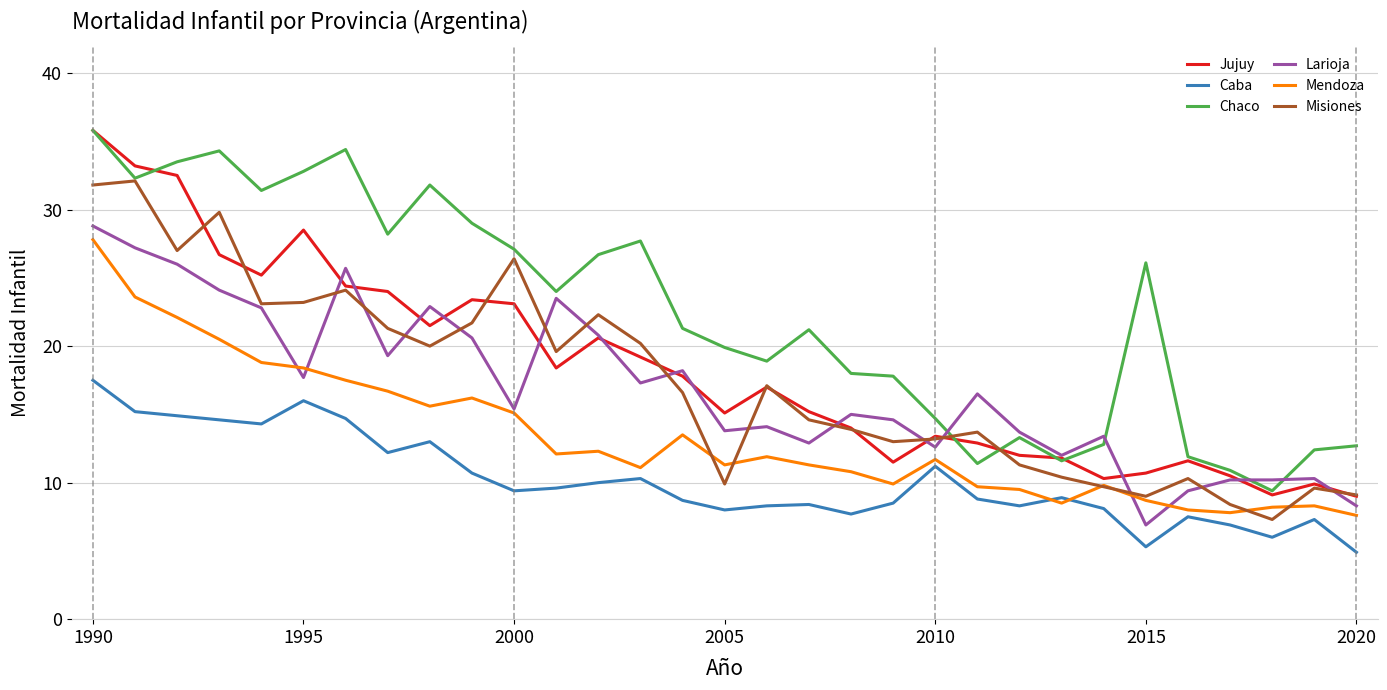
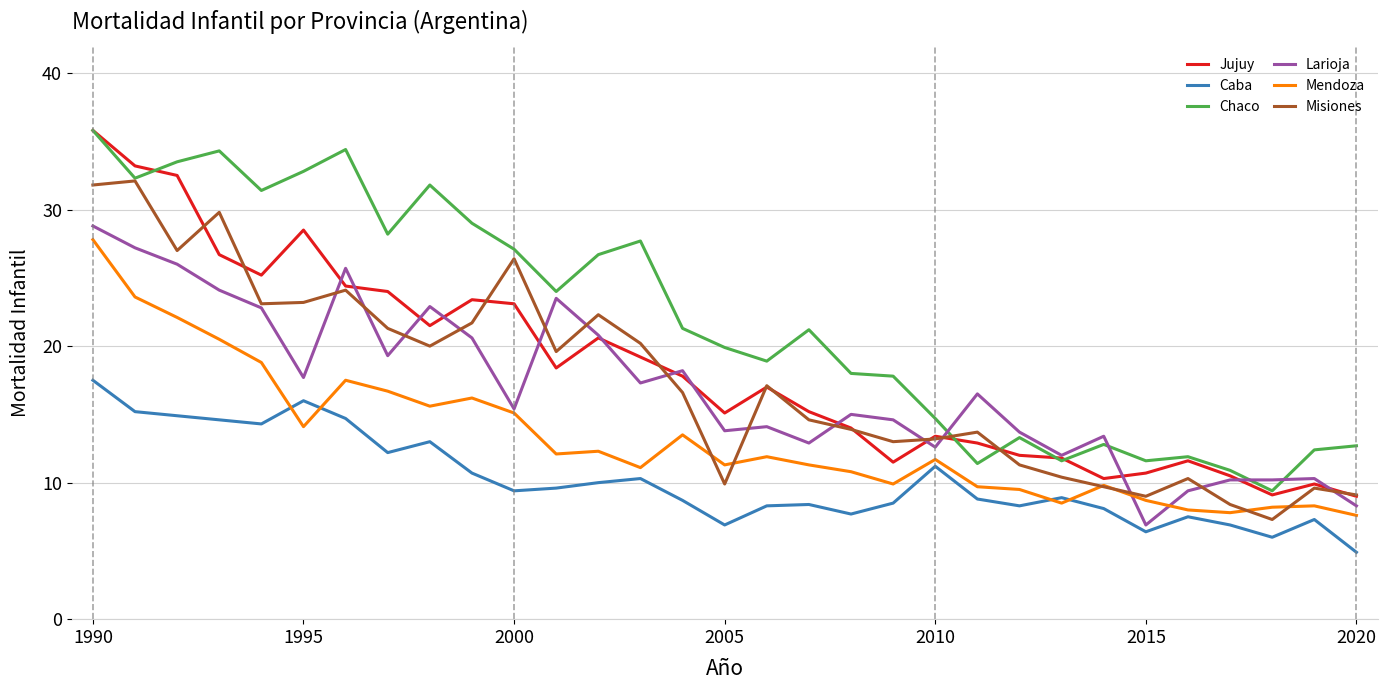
Mendoza, 1995: 18.4 -> 14.1
Caba, 2005: 8.0 -> 6.9
Caba, 2015: 5.3 -> 6.4
Chaco, 2015: 26.1 -> 11.6
